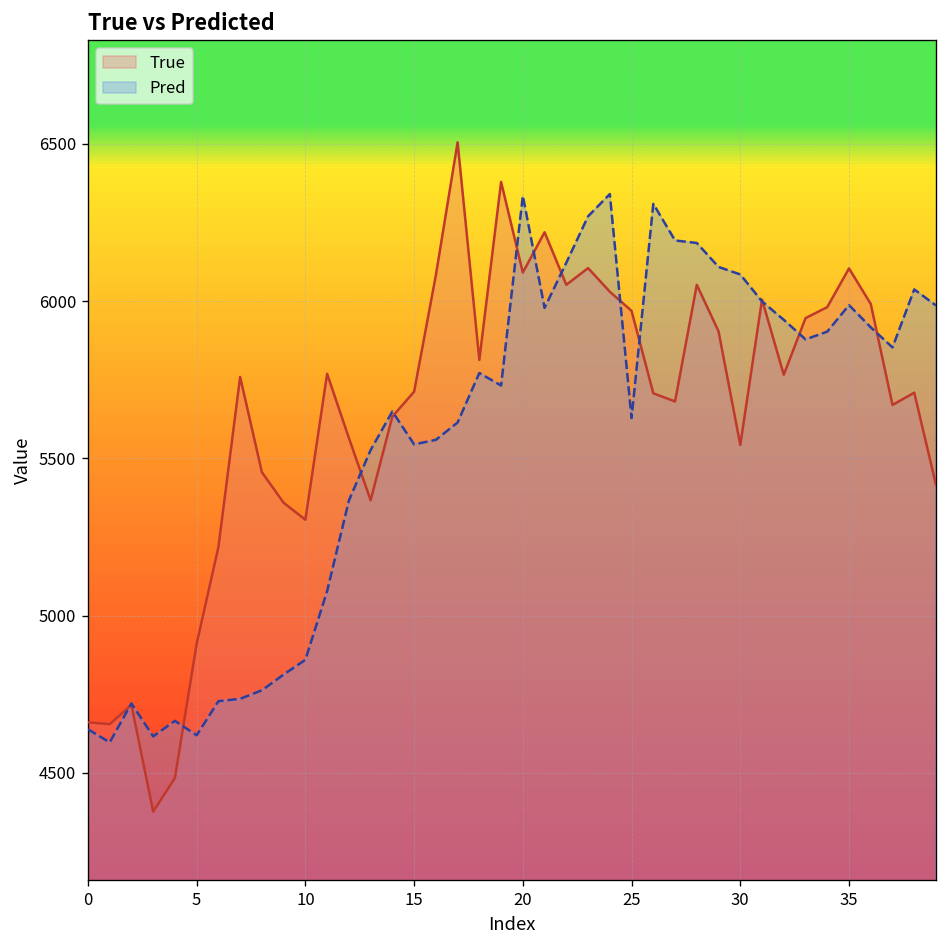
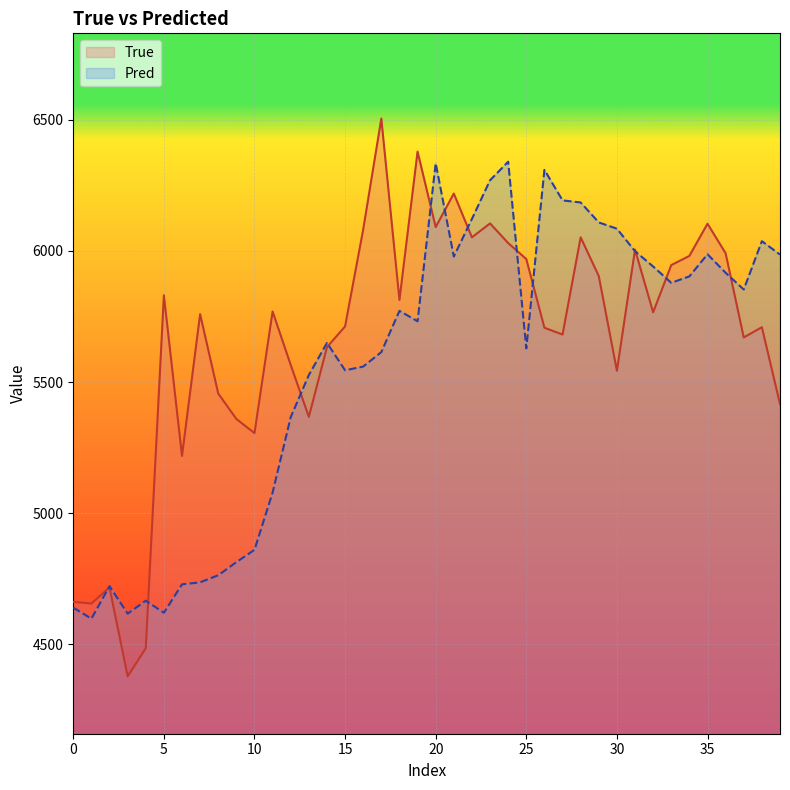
True, 5: 4910 -> 5830
